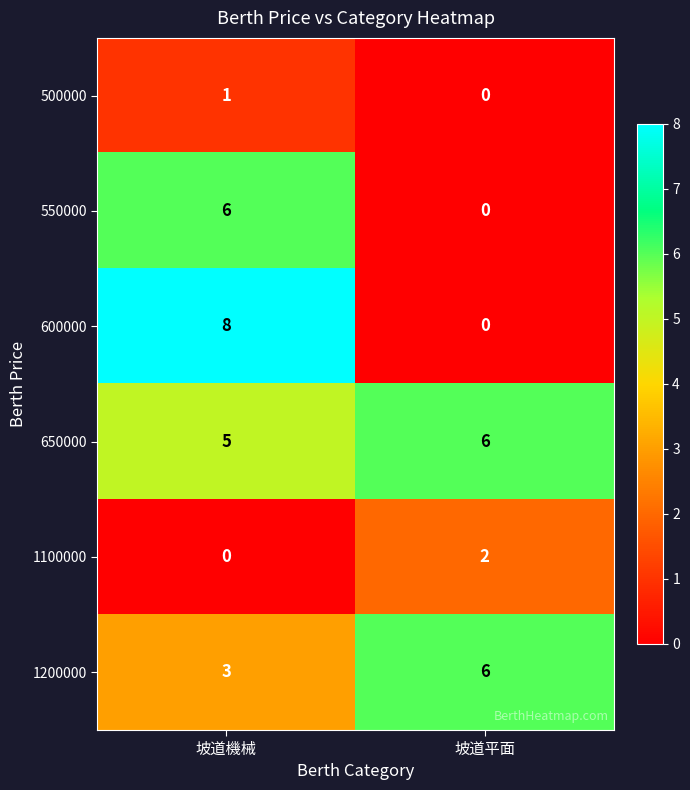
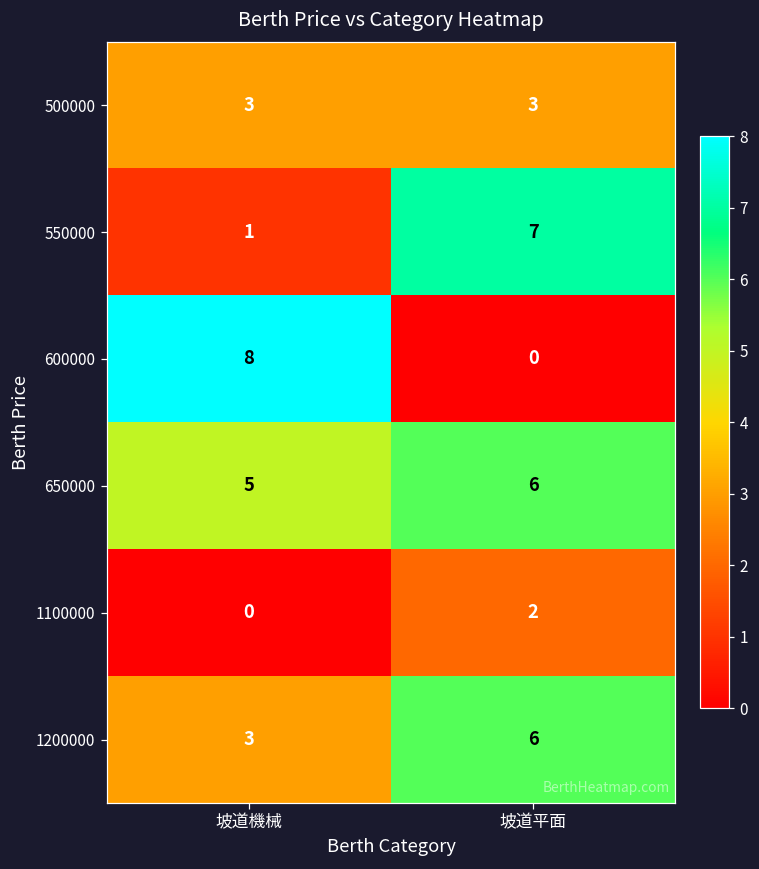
500000, 坡道機械: 1 -> 3
500000, 坡道平面: 0 -> 3
550000, 坡道機械: 6 -> 1
550000, 坡道平面: 0 -> 7
